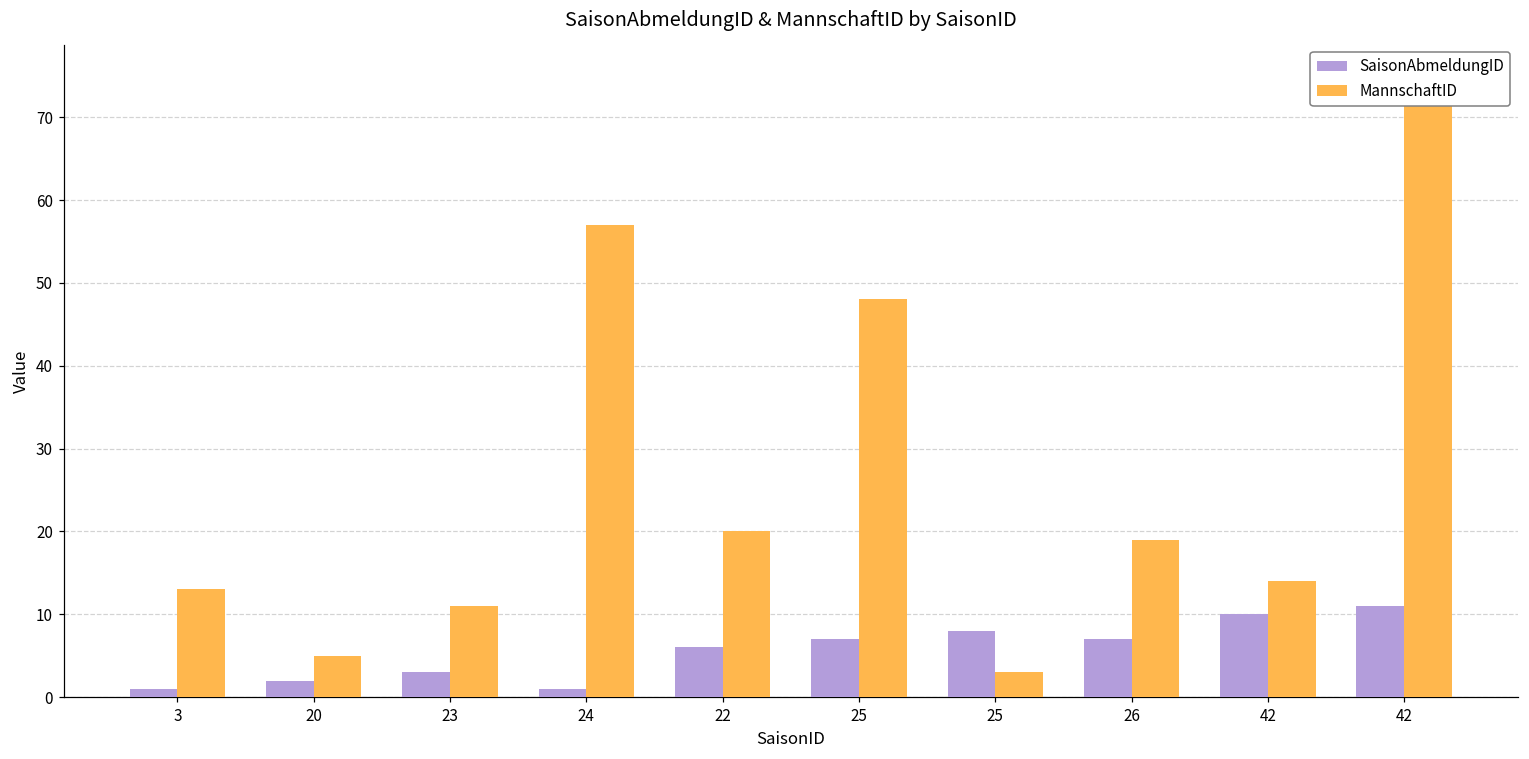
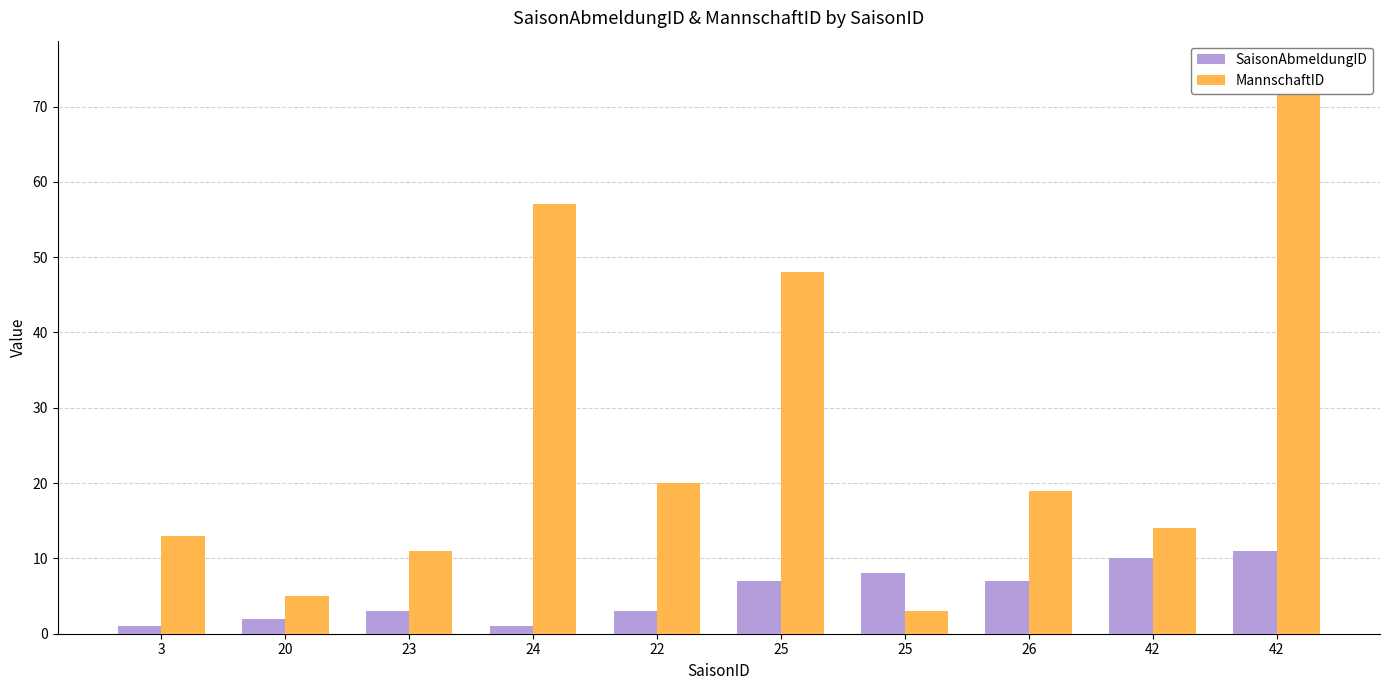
SaisonAbmeldungID, 22: 6 -> 3
